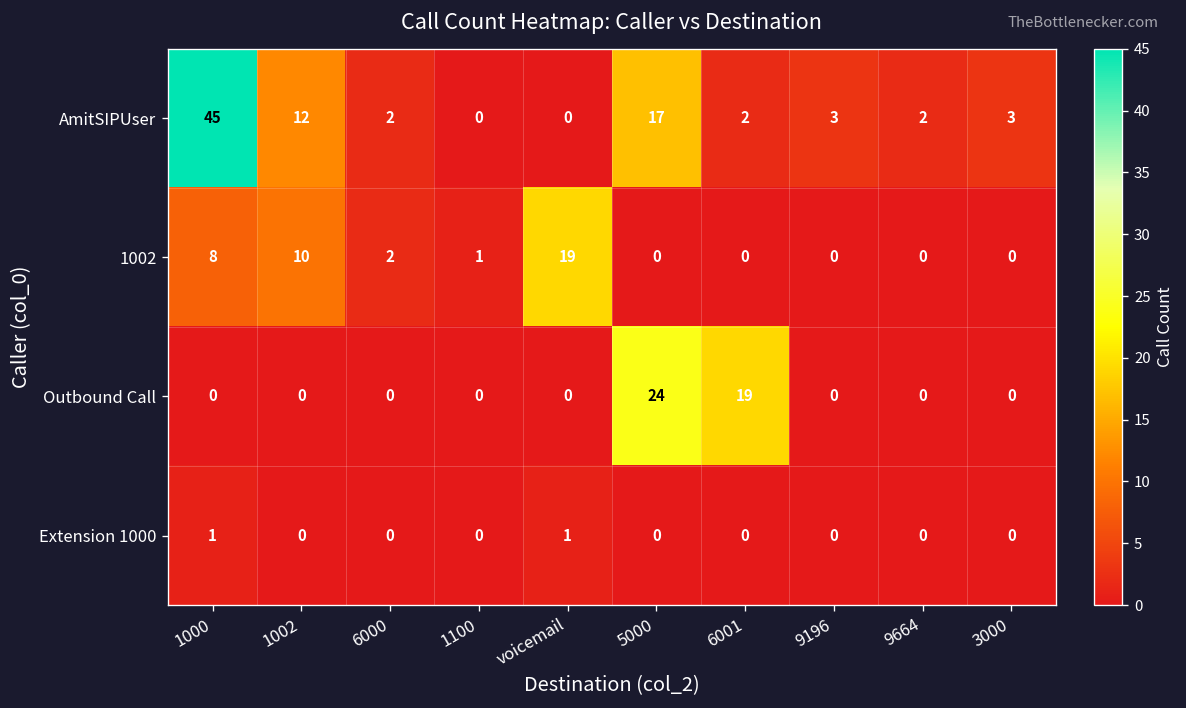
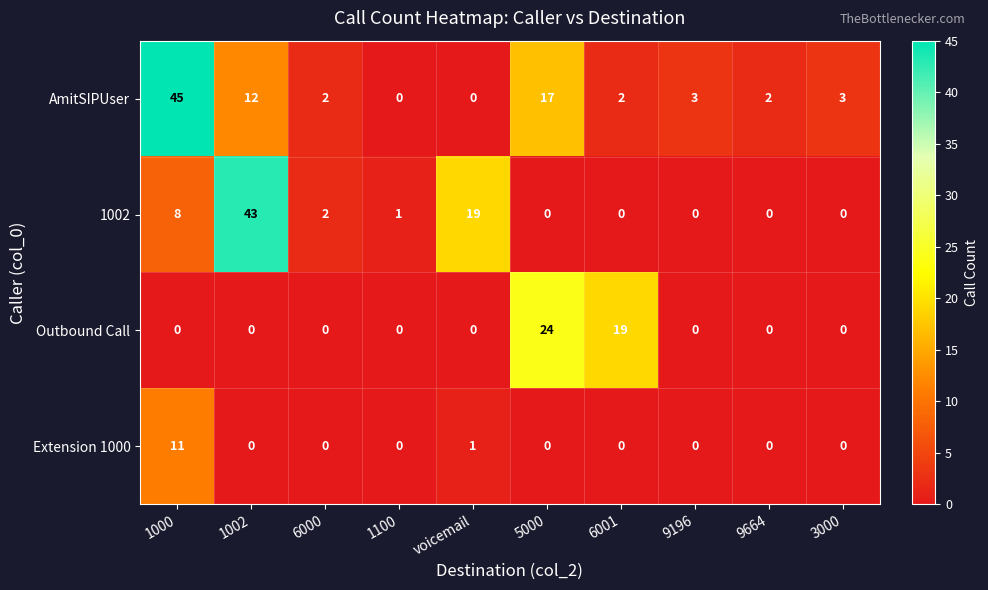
1002, 1002: 10 -> 43
Extension 1000, 1000: 1 -> 11
